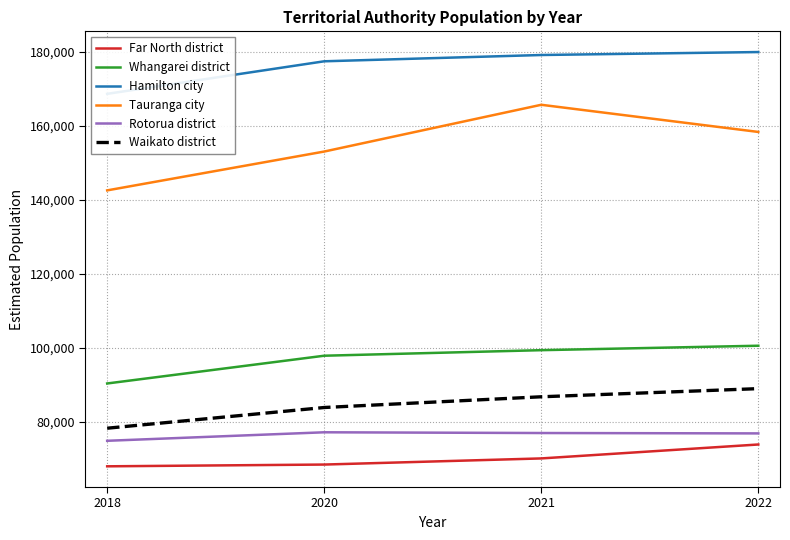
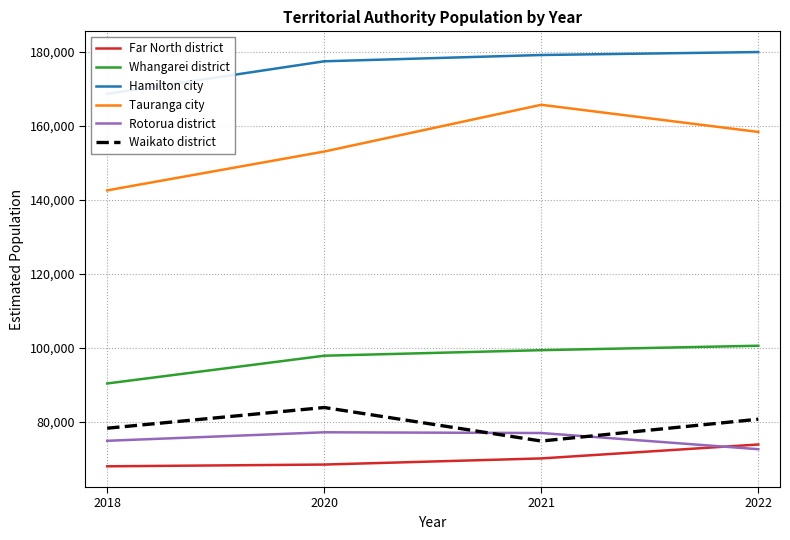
Waikato district, 2021: 87,000 -> 75,000
Rotorua district, 2022: 77,000 -> 73,000
Waikato district, 2022: 89,000 -> 81,000
